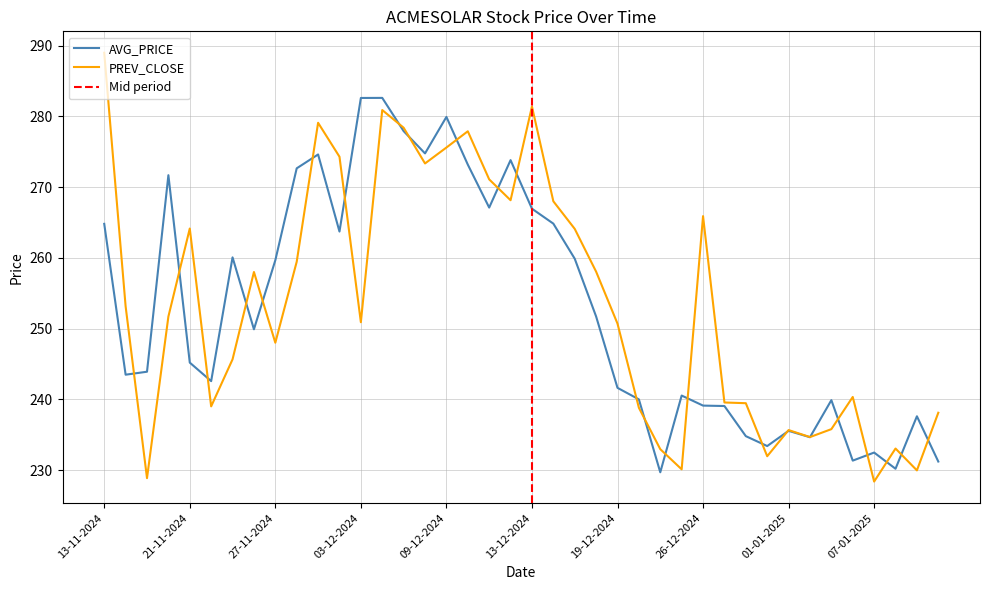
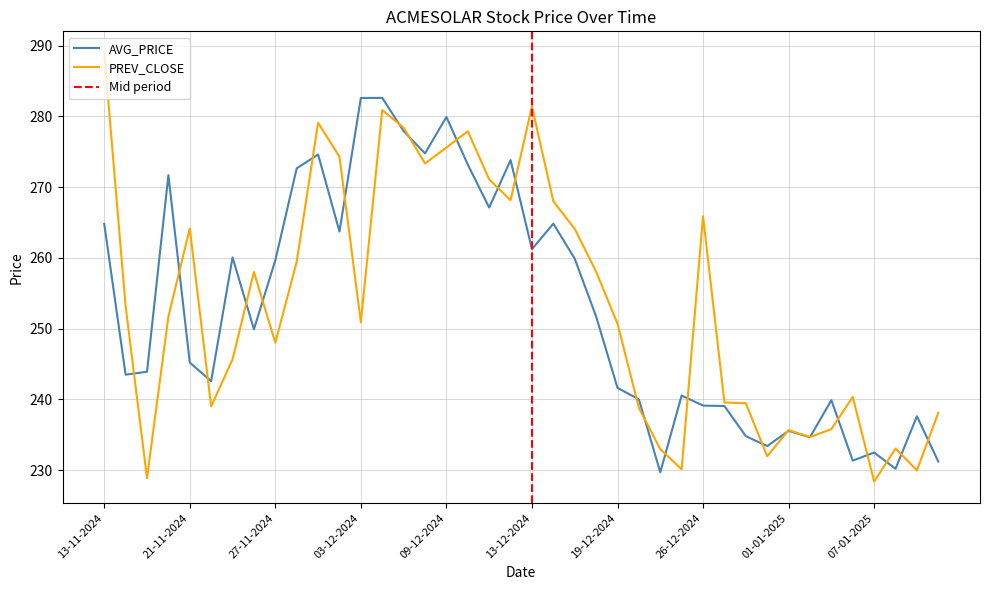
AVG_PRICE, 13-12-2024: 267 -> 261
